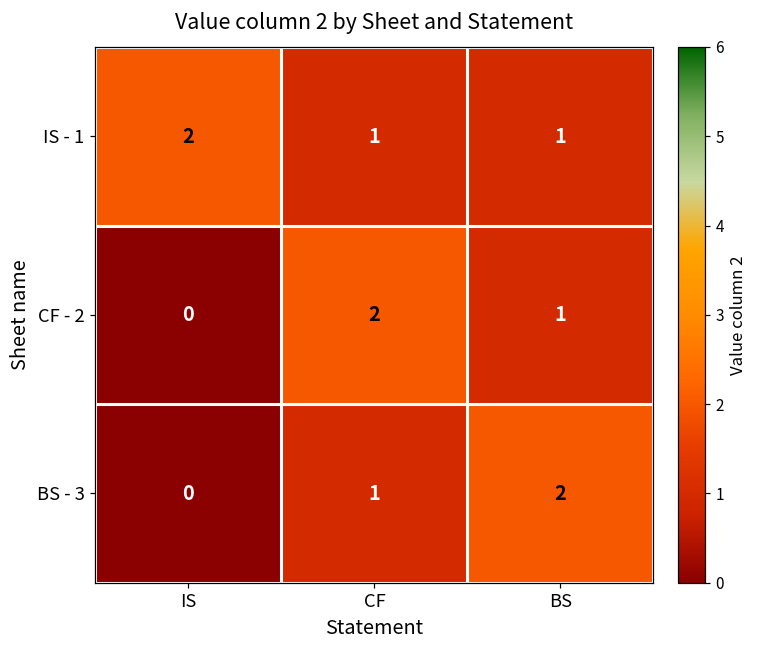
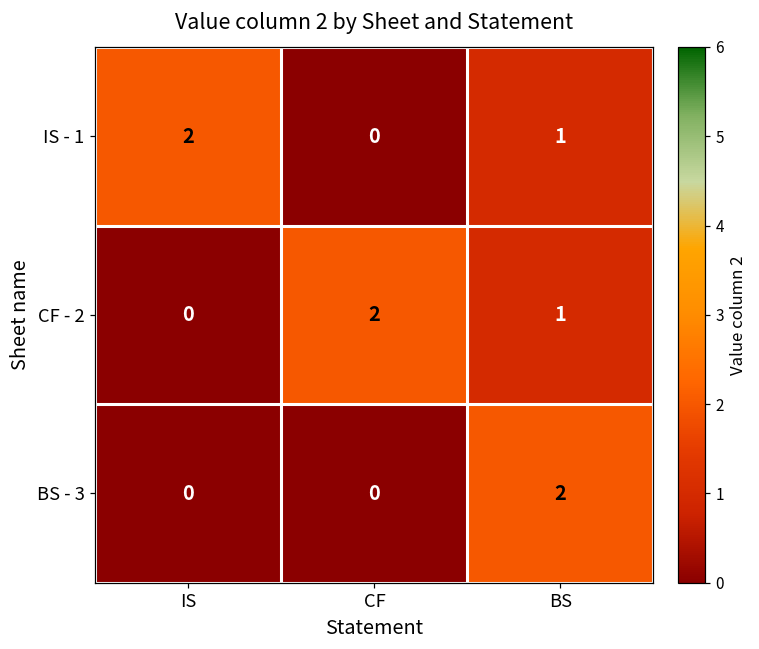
IS - 1, CF: 1 -> 0
BS - 3, CF: 1 -> 0
